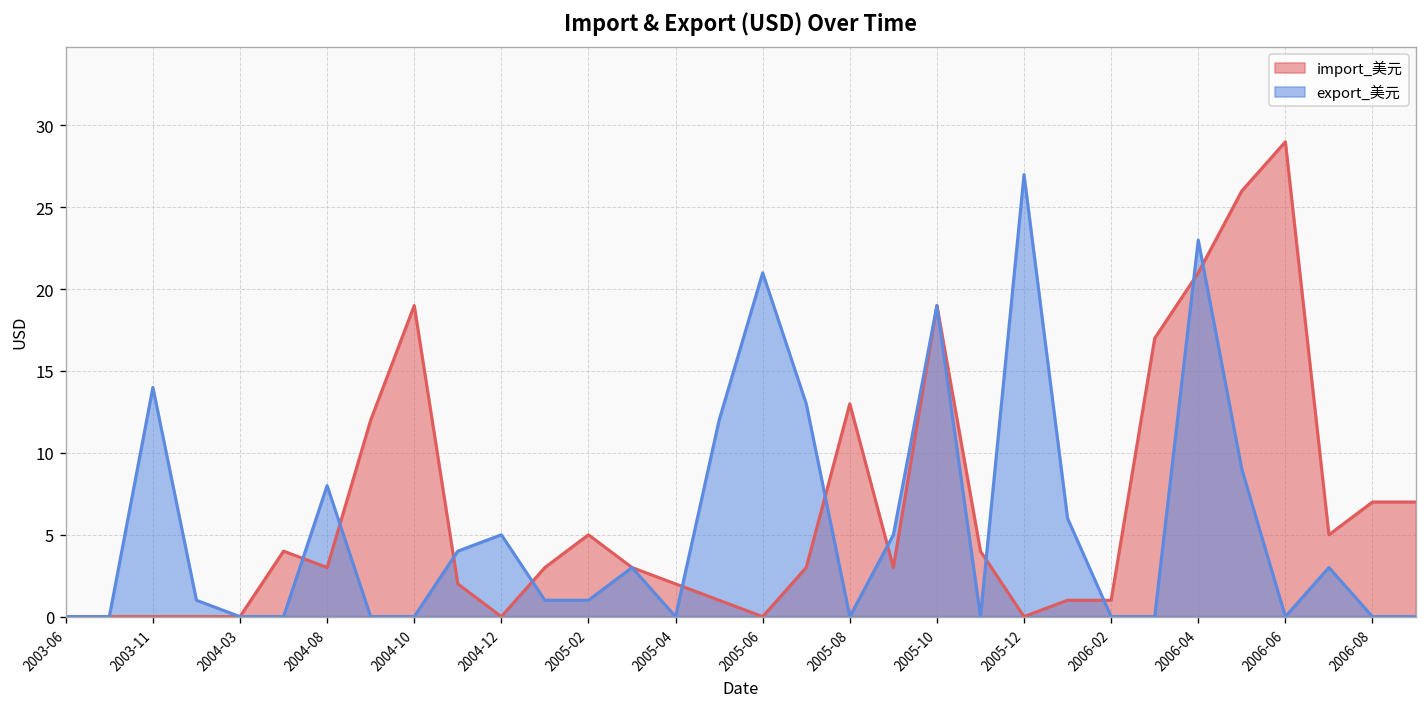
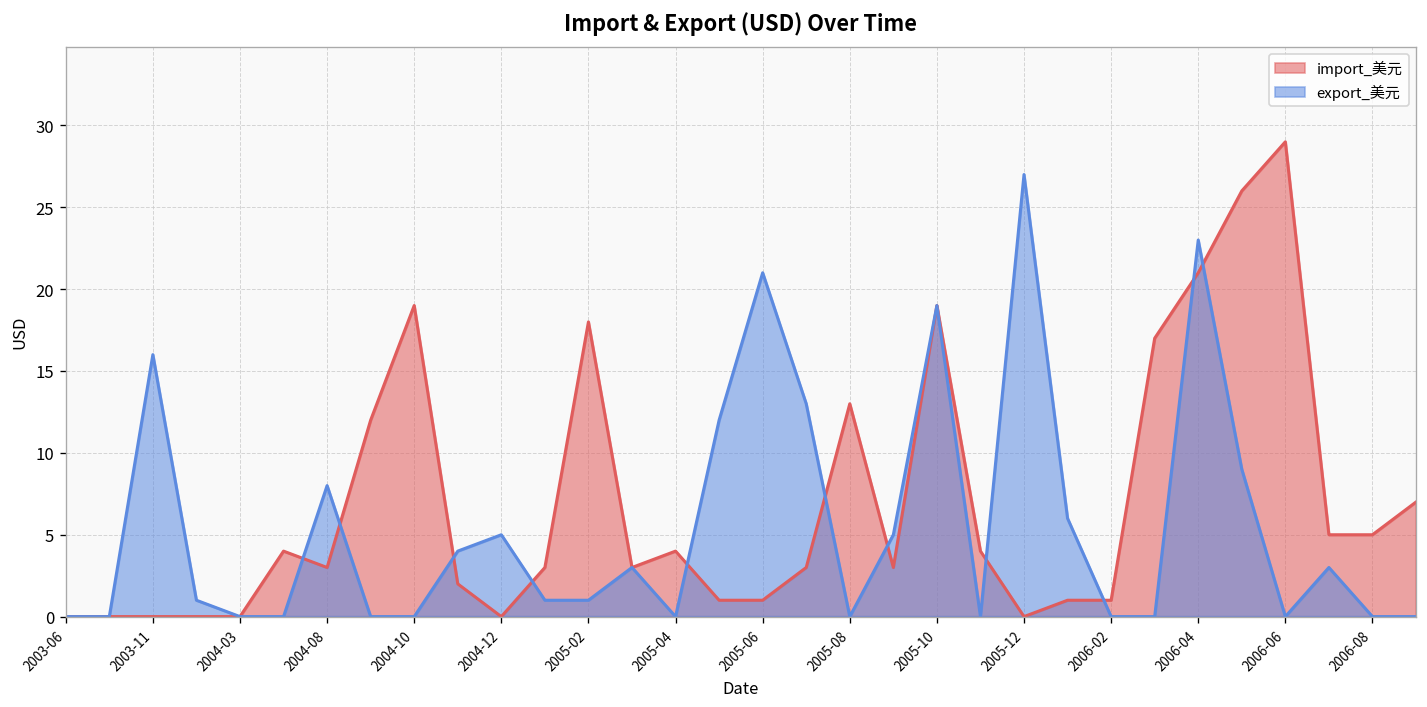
export_美元, 2003-11: 14 -> 16
import_美元, 2005-02: 5 -> 18
import_美元, 2005-04: 2 -> 4
import_美元, 2005-06: 0 -> 1
import_美元, 2006-08: 7 -> 5
